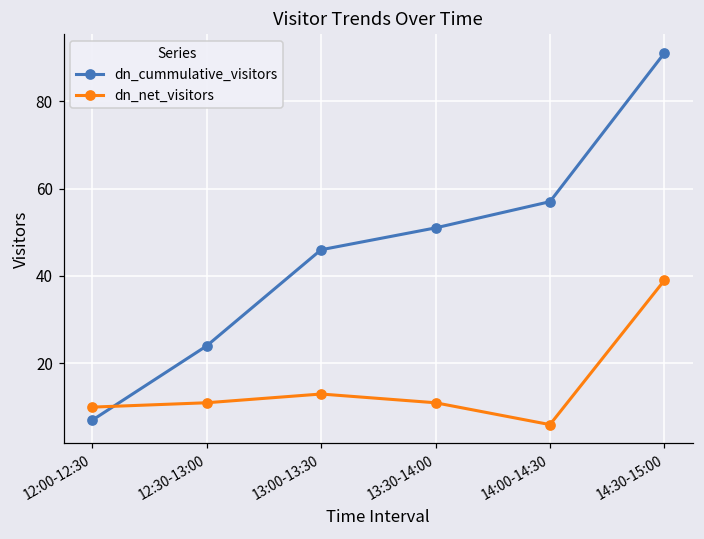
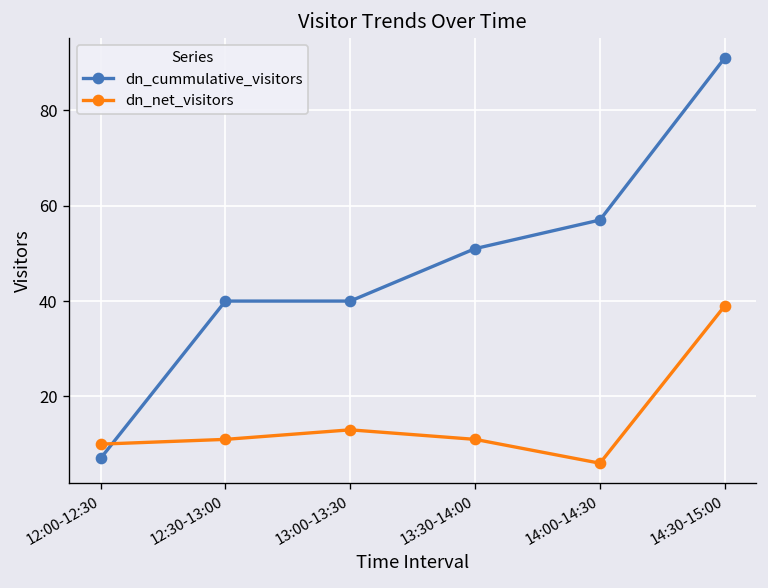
dn_cummulative_visitors, 12:30-13:00: 24 -> 40
dn_cummulative_visitors, 13:00-13:30: 46 -> 40
